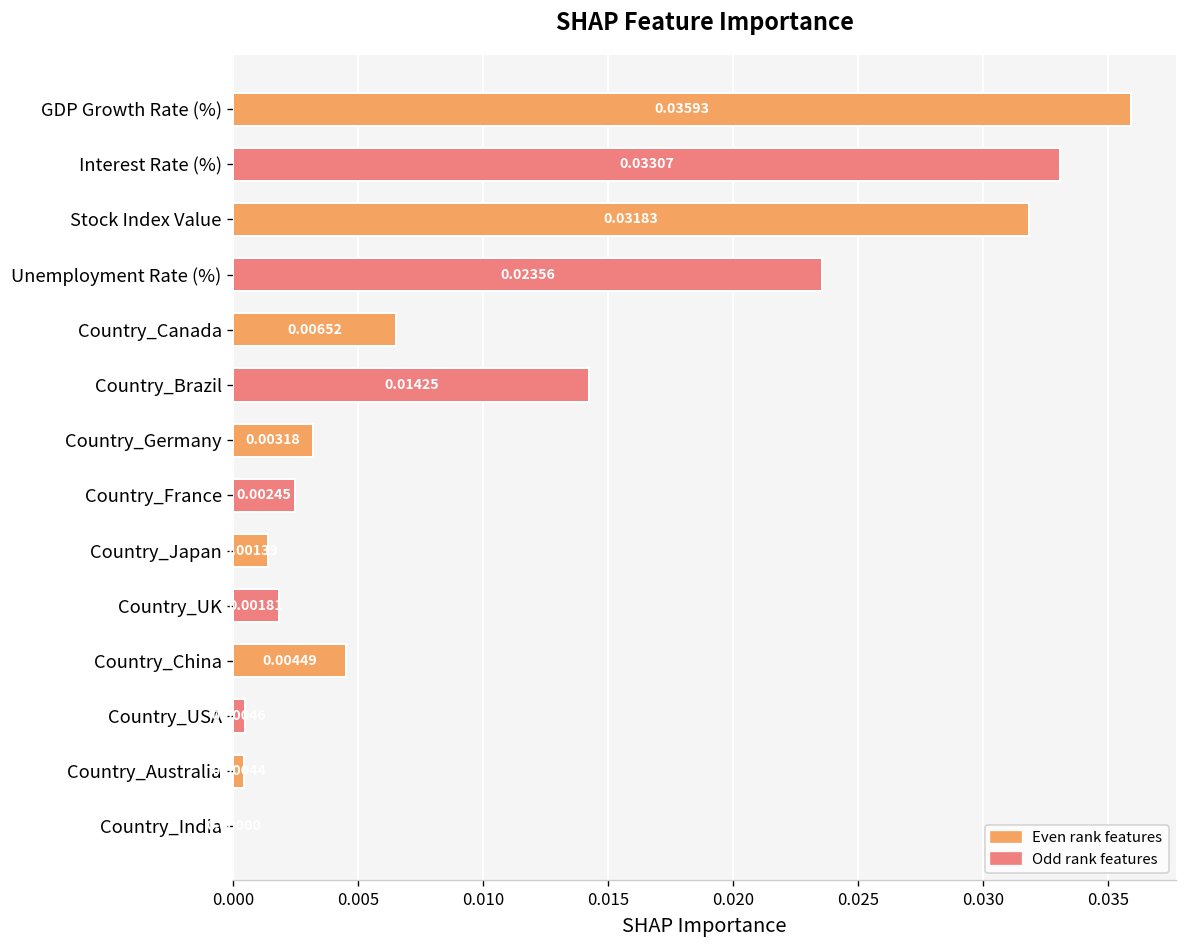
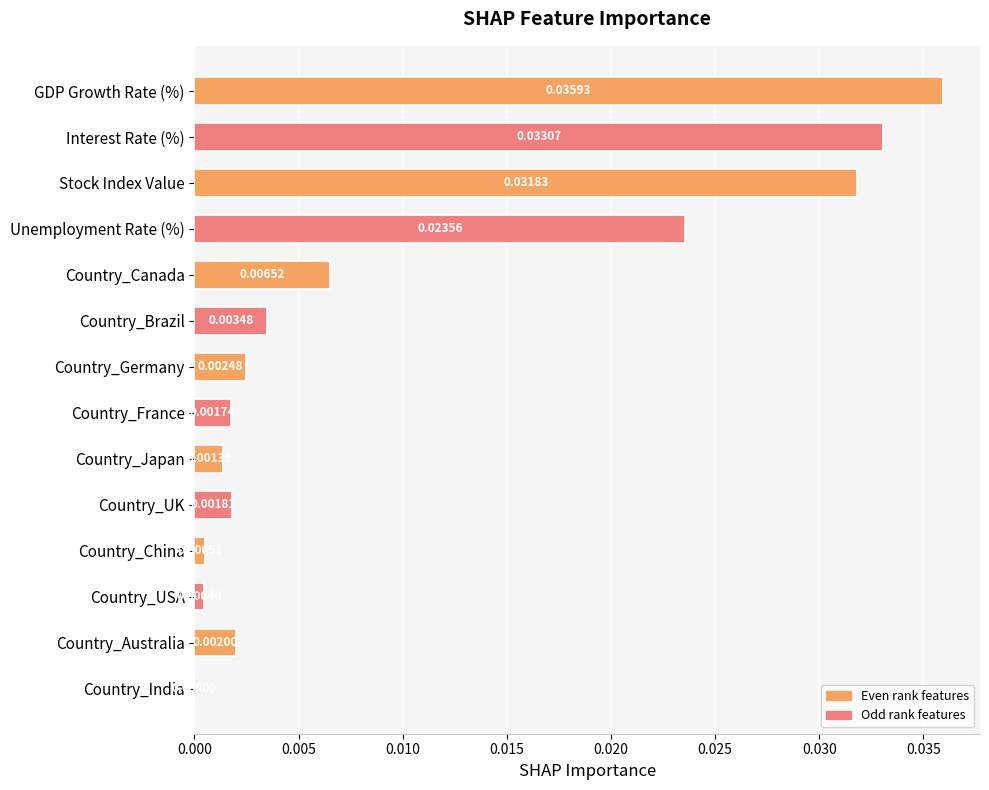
Country_Brazil: 0.01425 -> 0.00348
Country_Germany: 0.00318 -> 0.00248
Country_France: 0.00245 -> 0.00174
Country_China: 0.0045 -> 0.0005
Country_Australia: 0.0004 -> 0.0020
